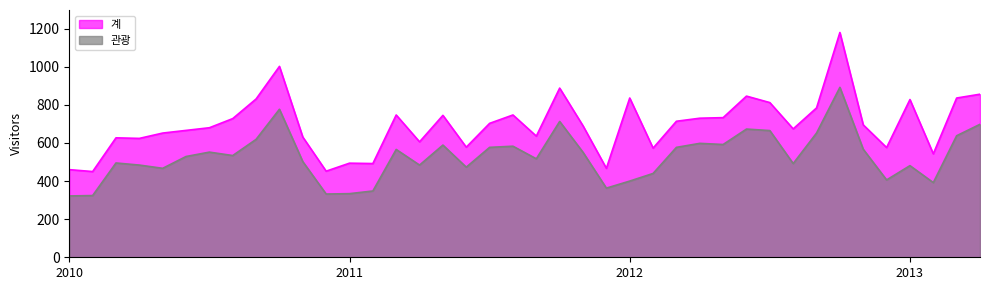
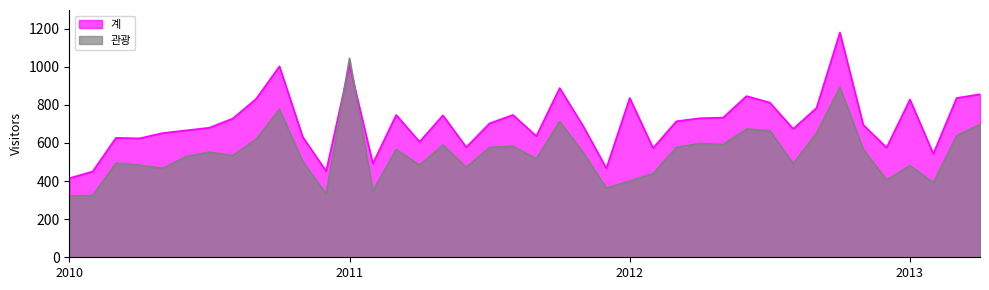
계, 2010: 460 -> 420
계, 2011: 490 -> 1010
관광, 2011: 330 -> 1040
